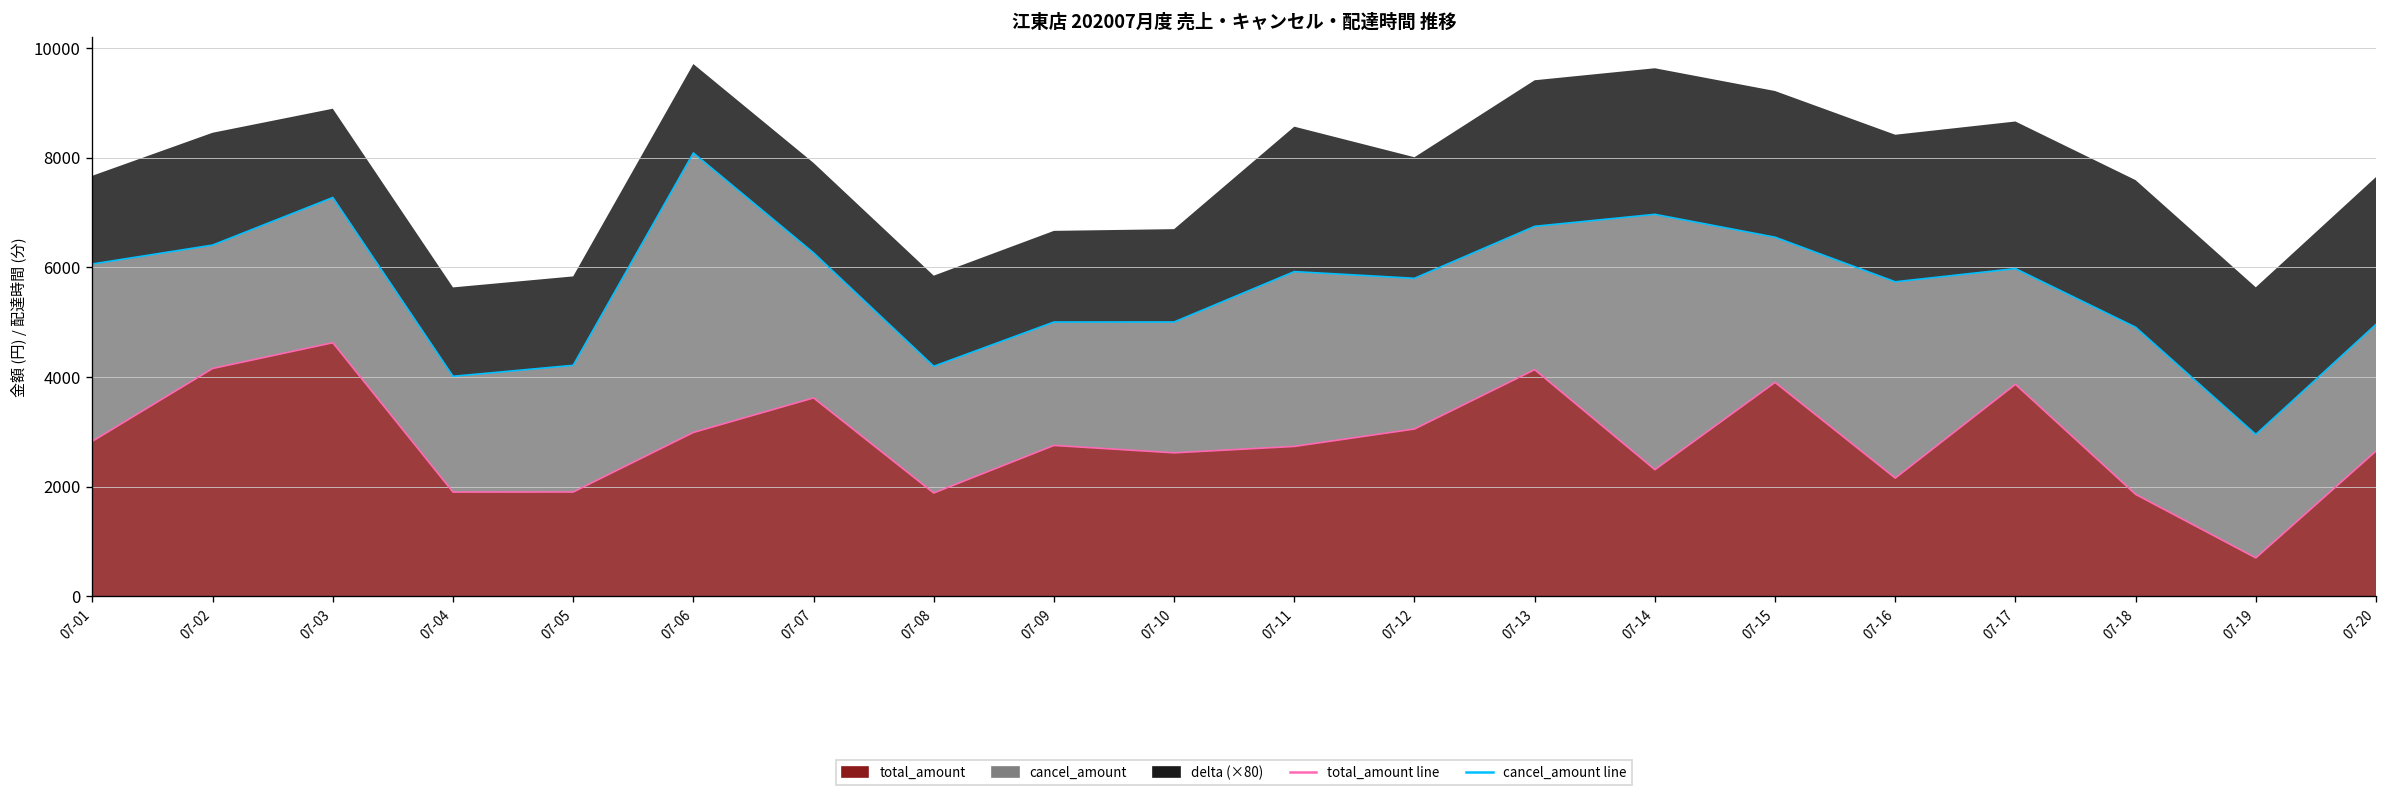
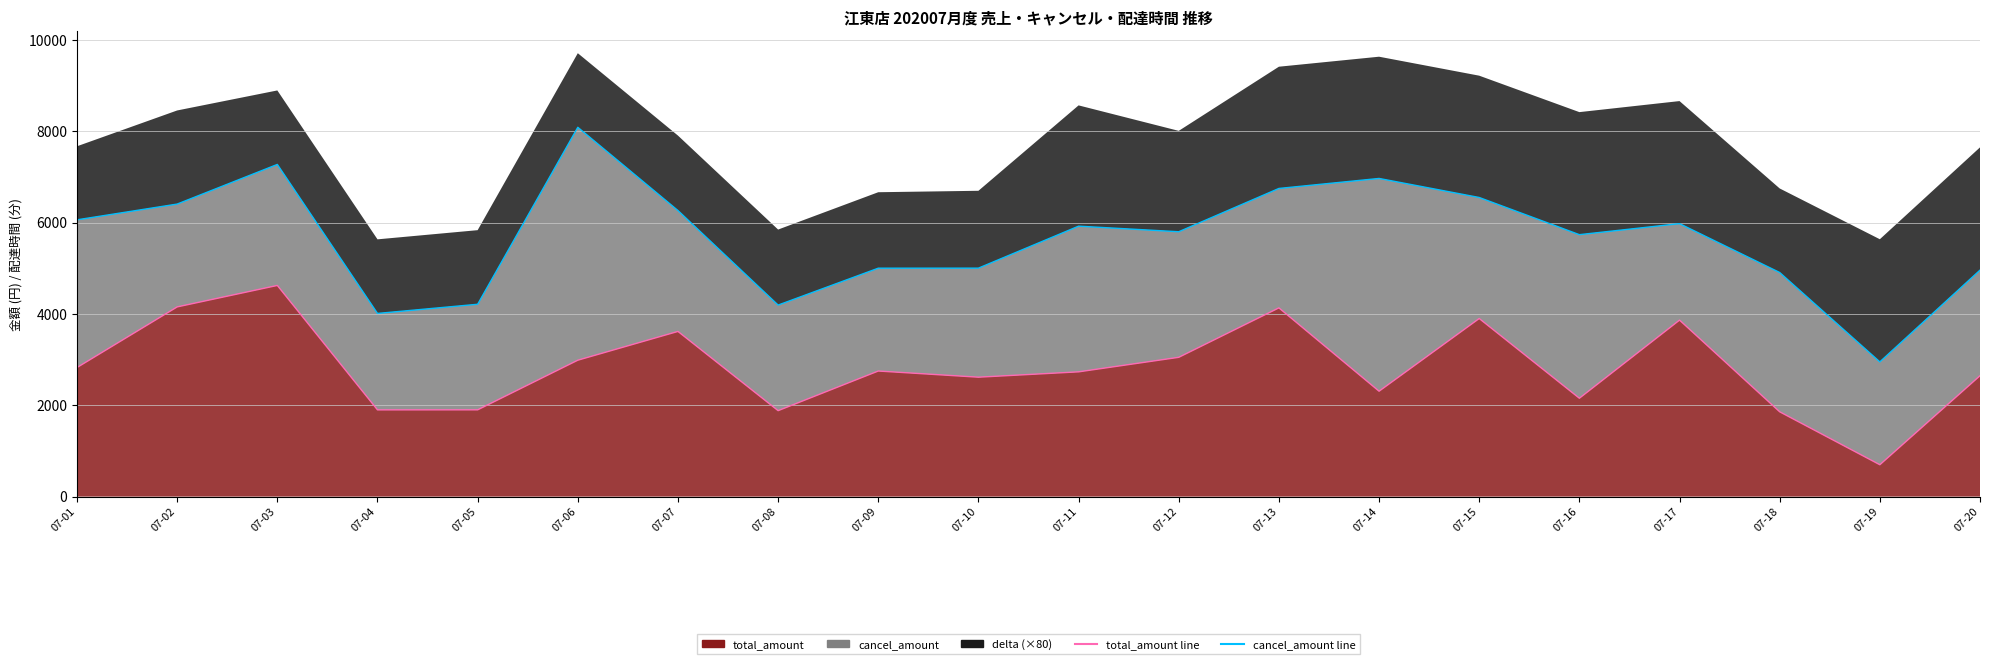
delta (×80), 07-18: 2700 -> 1800
